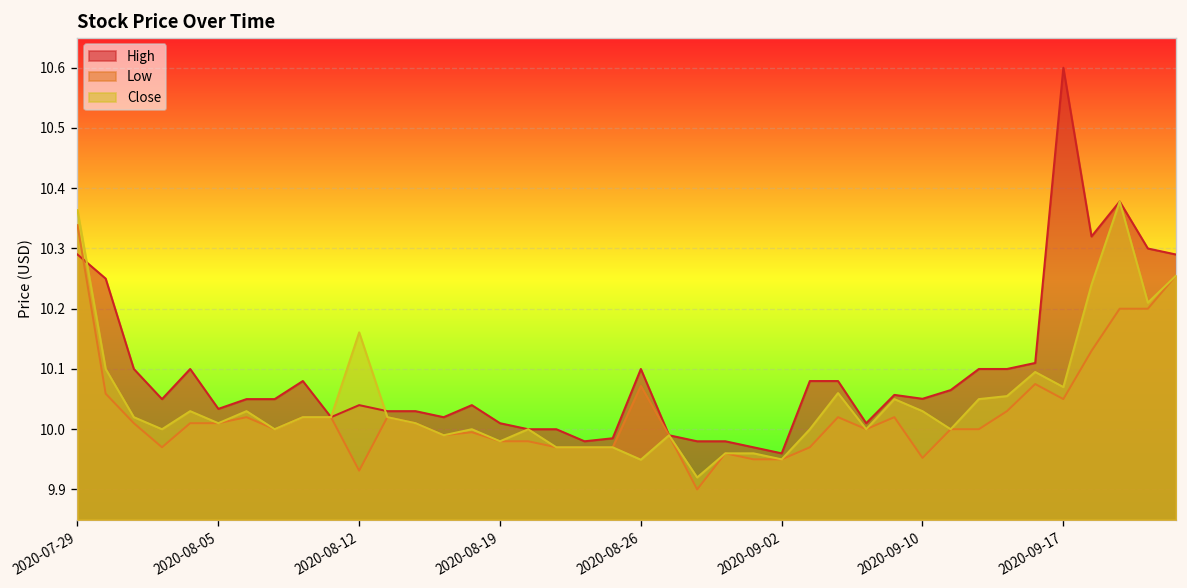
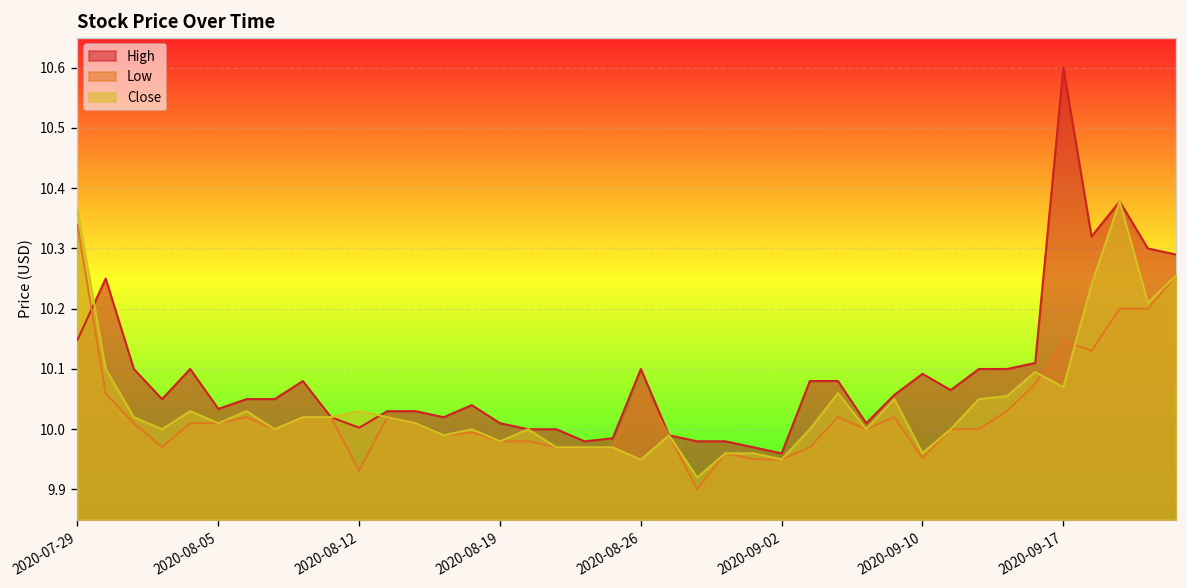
High, 2020-07-29: 10.29 -> 10.15
High, 2020-08-12: 10.04 -> 10.00
Close, 2020-08-12: 10.16 -> 10.03
High, 2020-09-10: 10.05 -> 10.09
Close, 2020-09-10: 10.03 -> 9.96
Low, 2020-09-17: 10.05 -> 10.15
